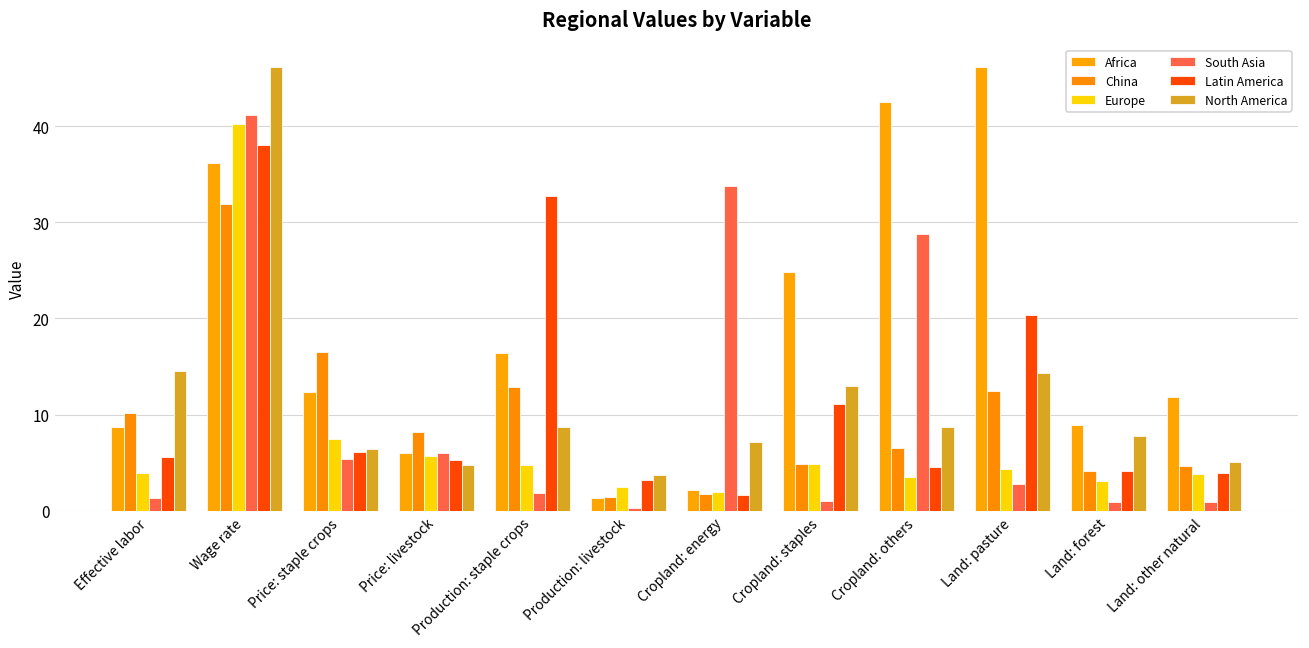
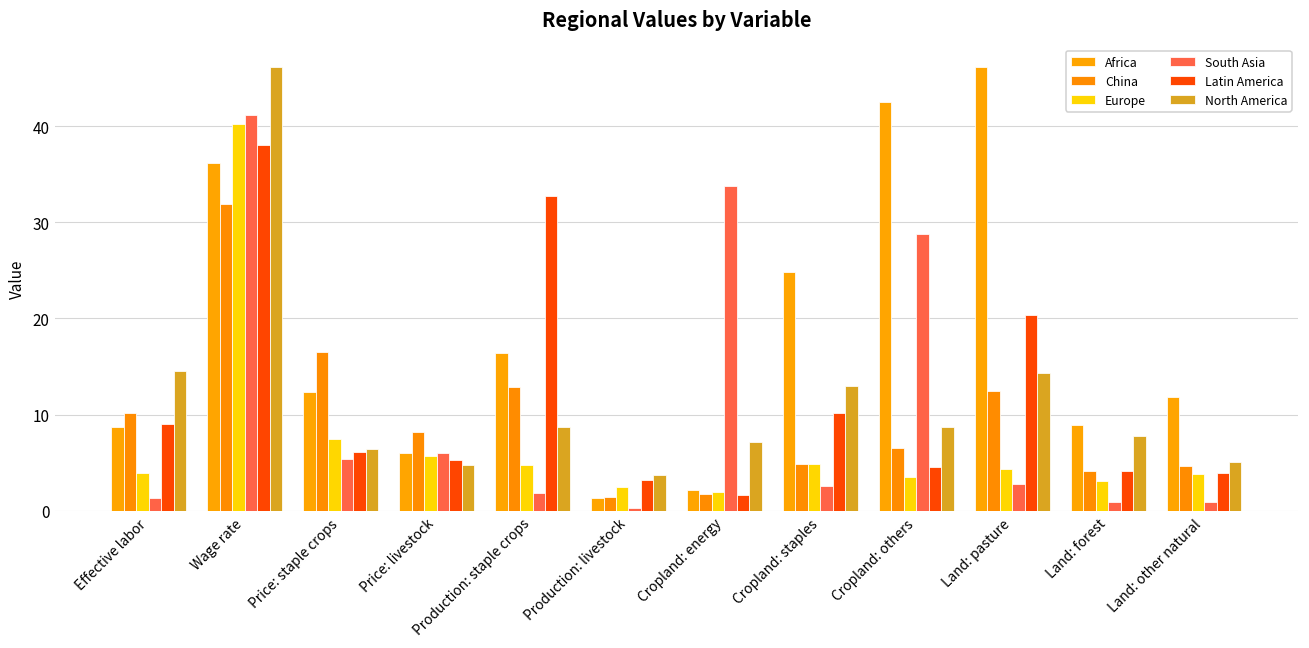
Latin America, Effective labor: 6 -> 9
South Asia, Cropland: staples: 1 -> 3
Latin America, Cropland: staples: 11 -> 10
